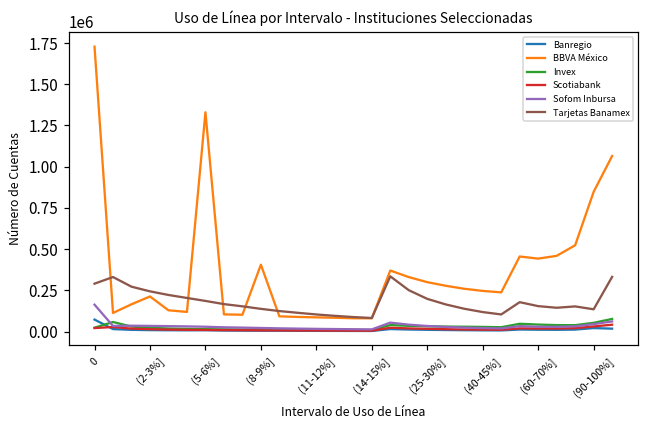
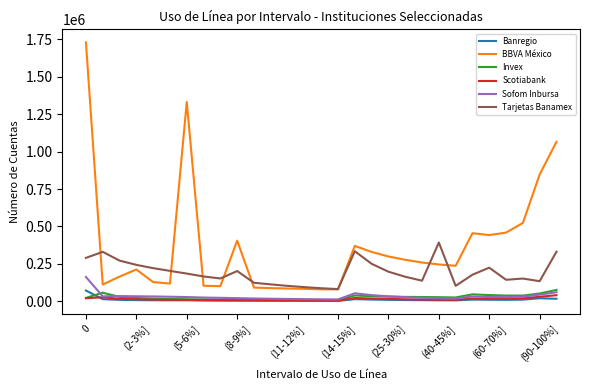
Tarjetas Banamex, (8-9%]: 140000 -> 200000
Tarjetas Banamex, (40-45%]: 120000 -> 390000
Tarjetas Banamex, (60-70%]: 150000 -> 230000
